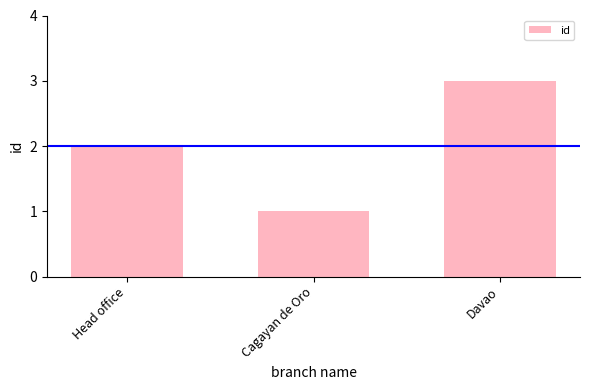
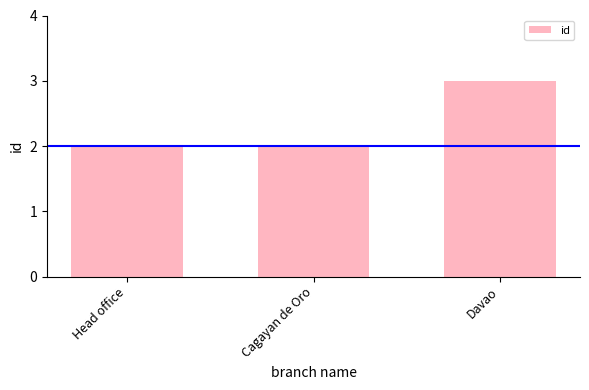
Cagayan de Oro: 1 -> 2
